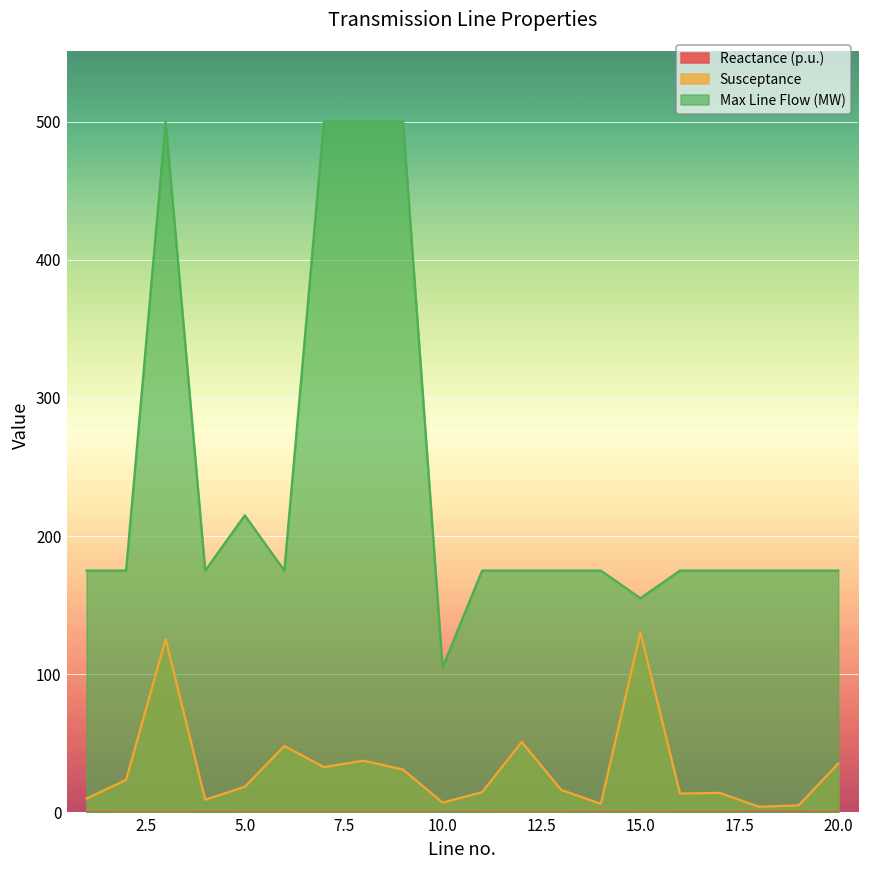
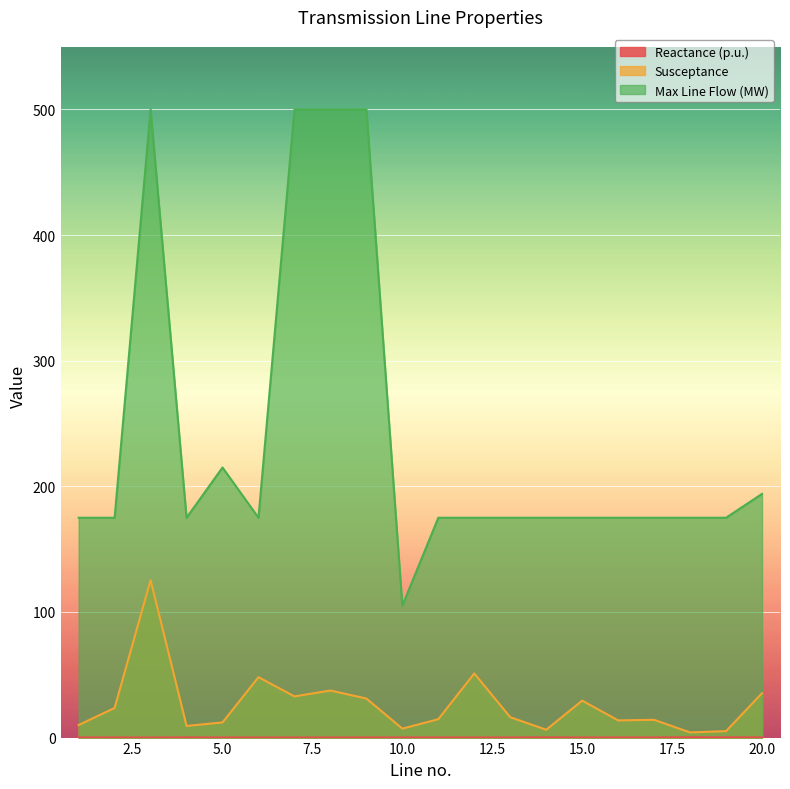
Susceptance, 5.0: 19 -> 12
Susceptance, 15.0: 130 -> 29
Max Line Flow (MW), 15.0: 155 -> 175
Max Line Flow (MW), 20.0: 175 -> 194
